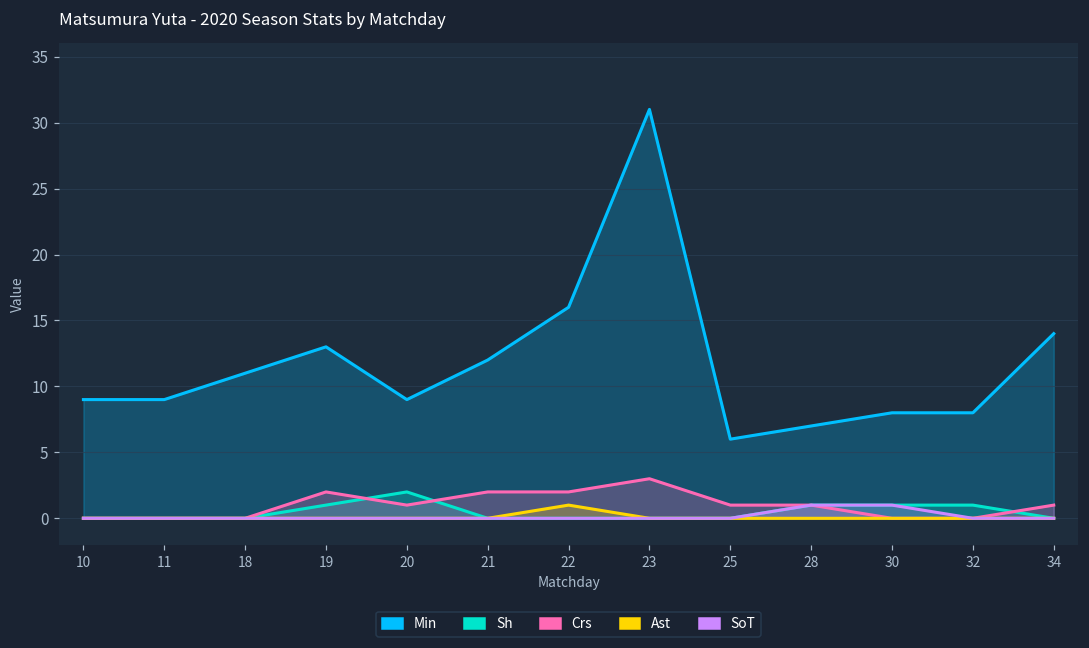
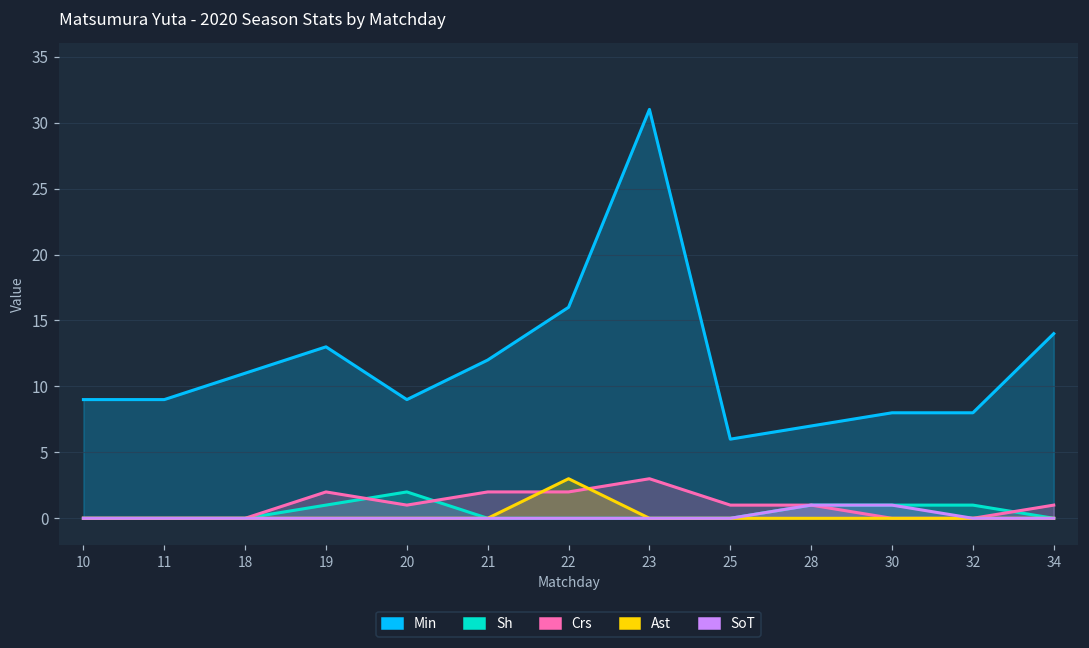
Ast, 22: 1 -> 3
